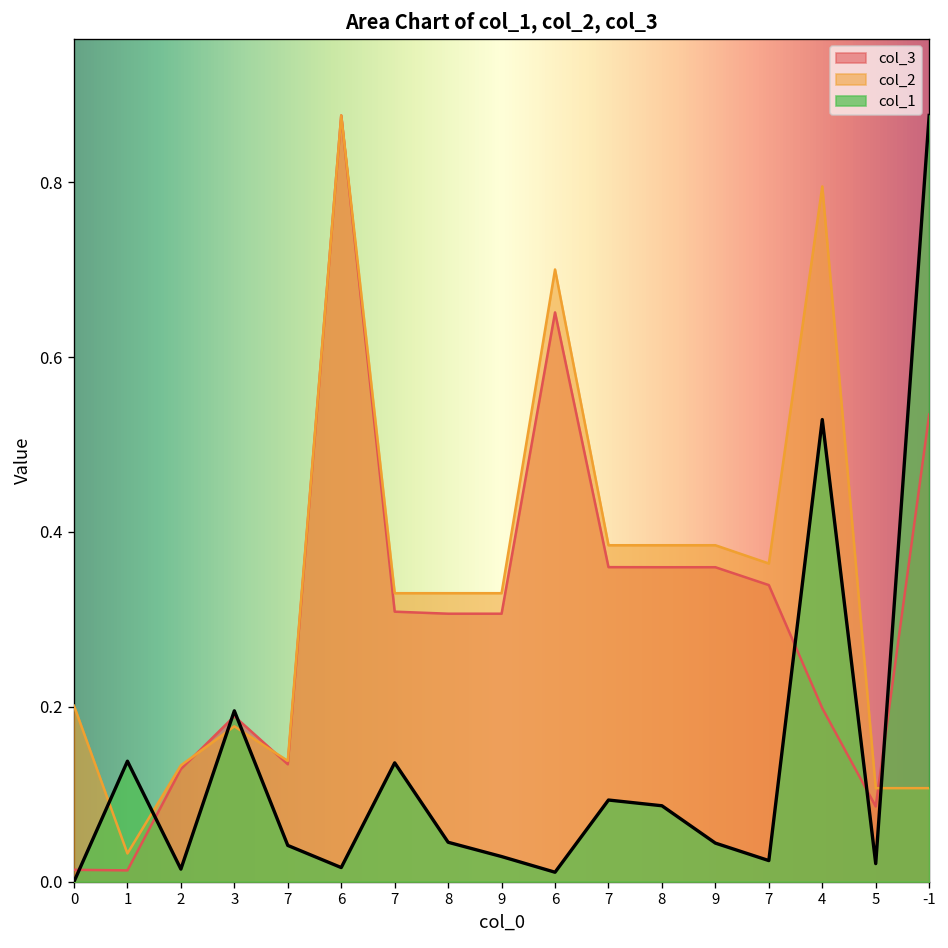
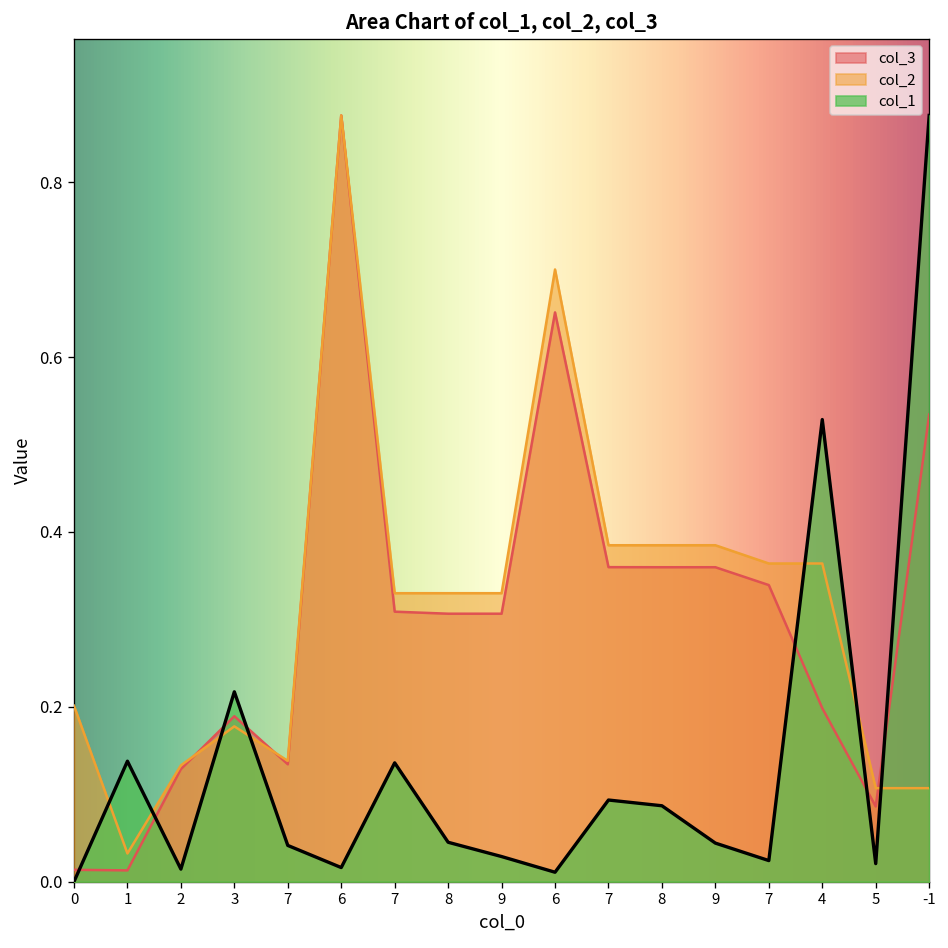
col_1, 3: 0.20 -> 0.22
col_2, 4: 0.80 -> 0.36
